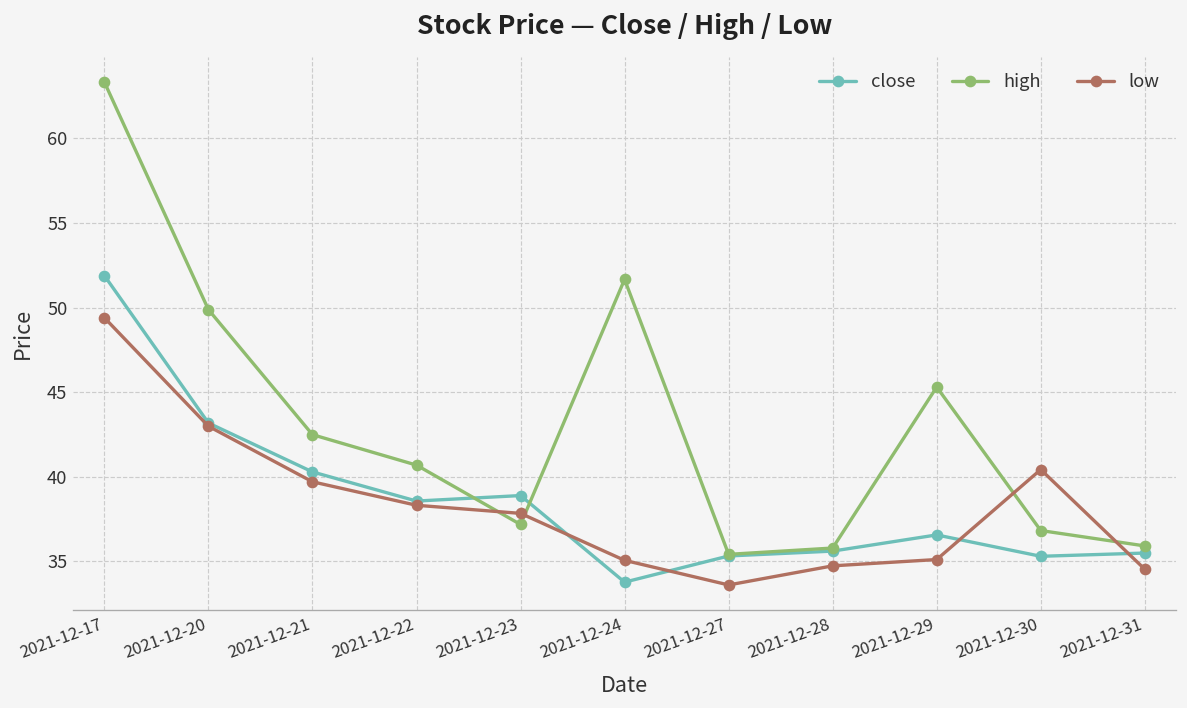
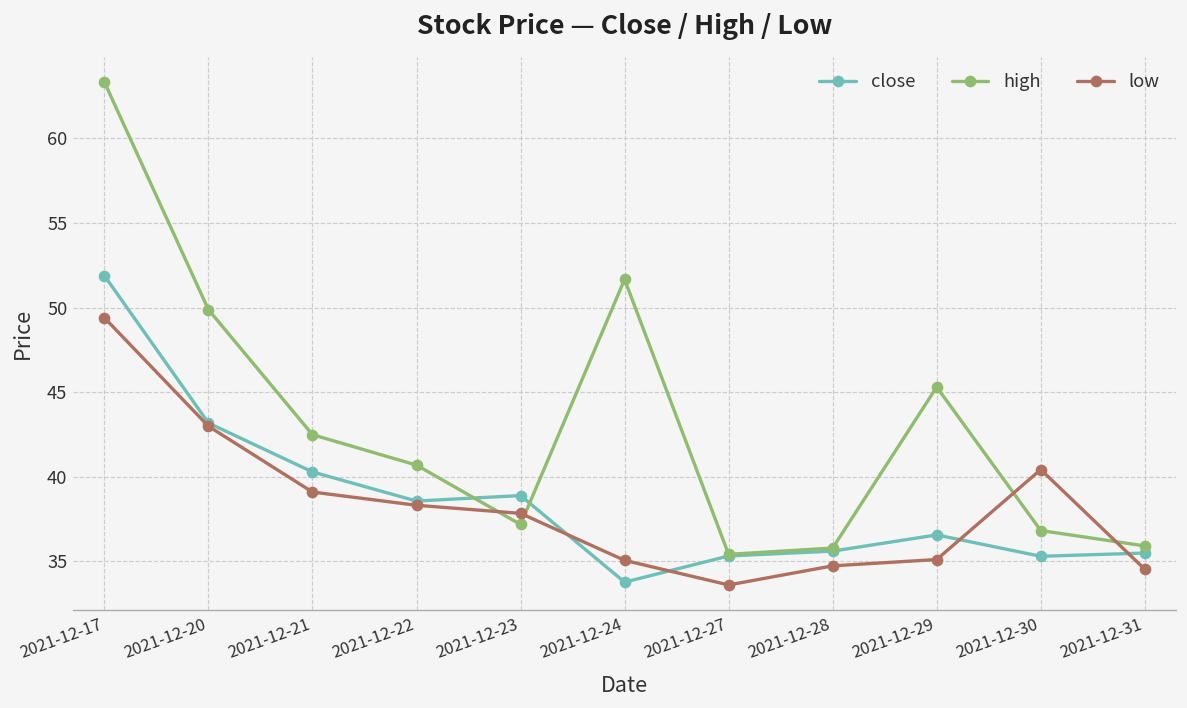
low, 2021-12-21: 39.7 -> 39.1
